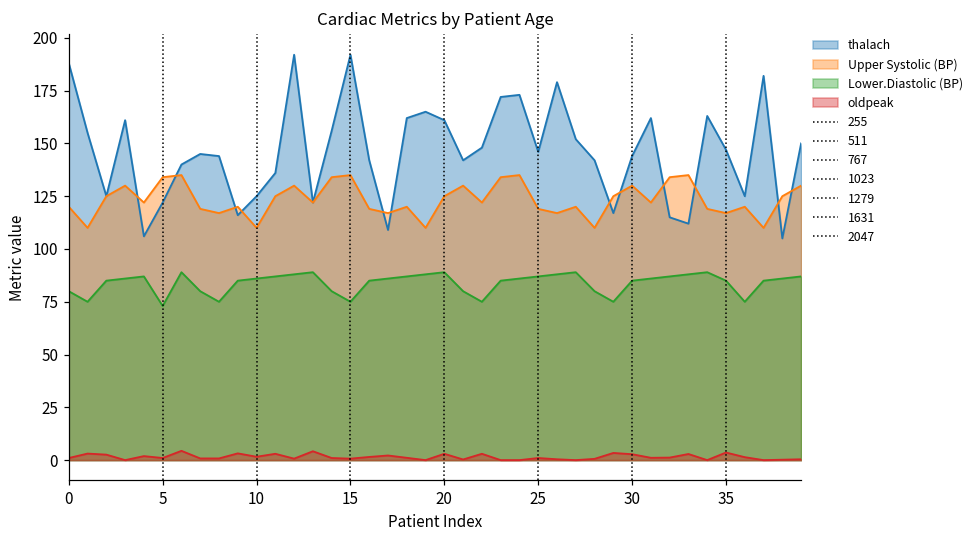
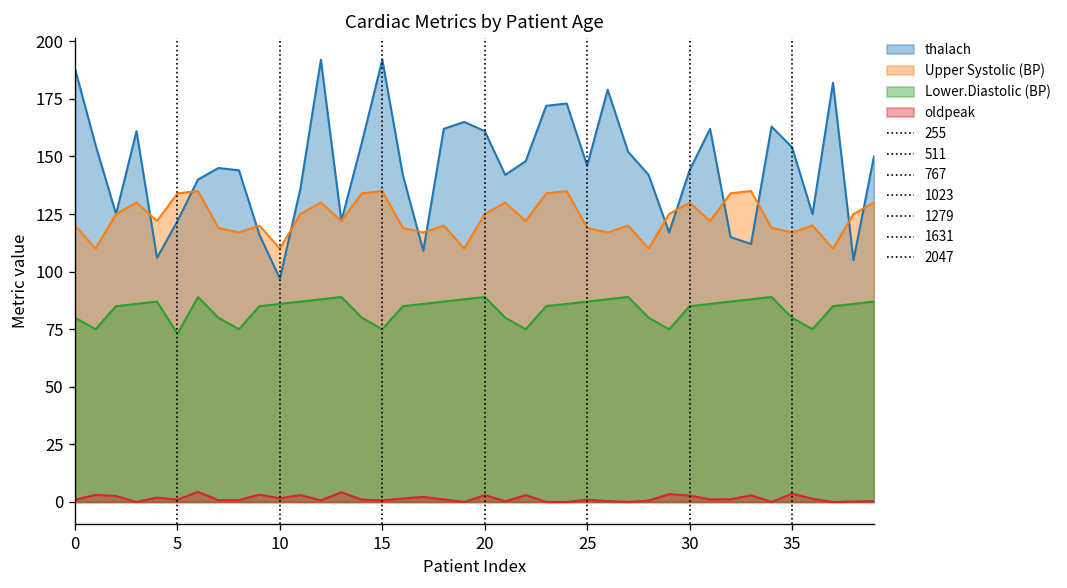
thalach, 10: 125 -> 97
thalach, 35: 147 -> 154
Lower.Diastolic (BP), 35: 85 -> 80
